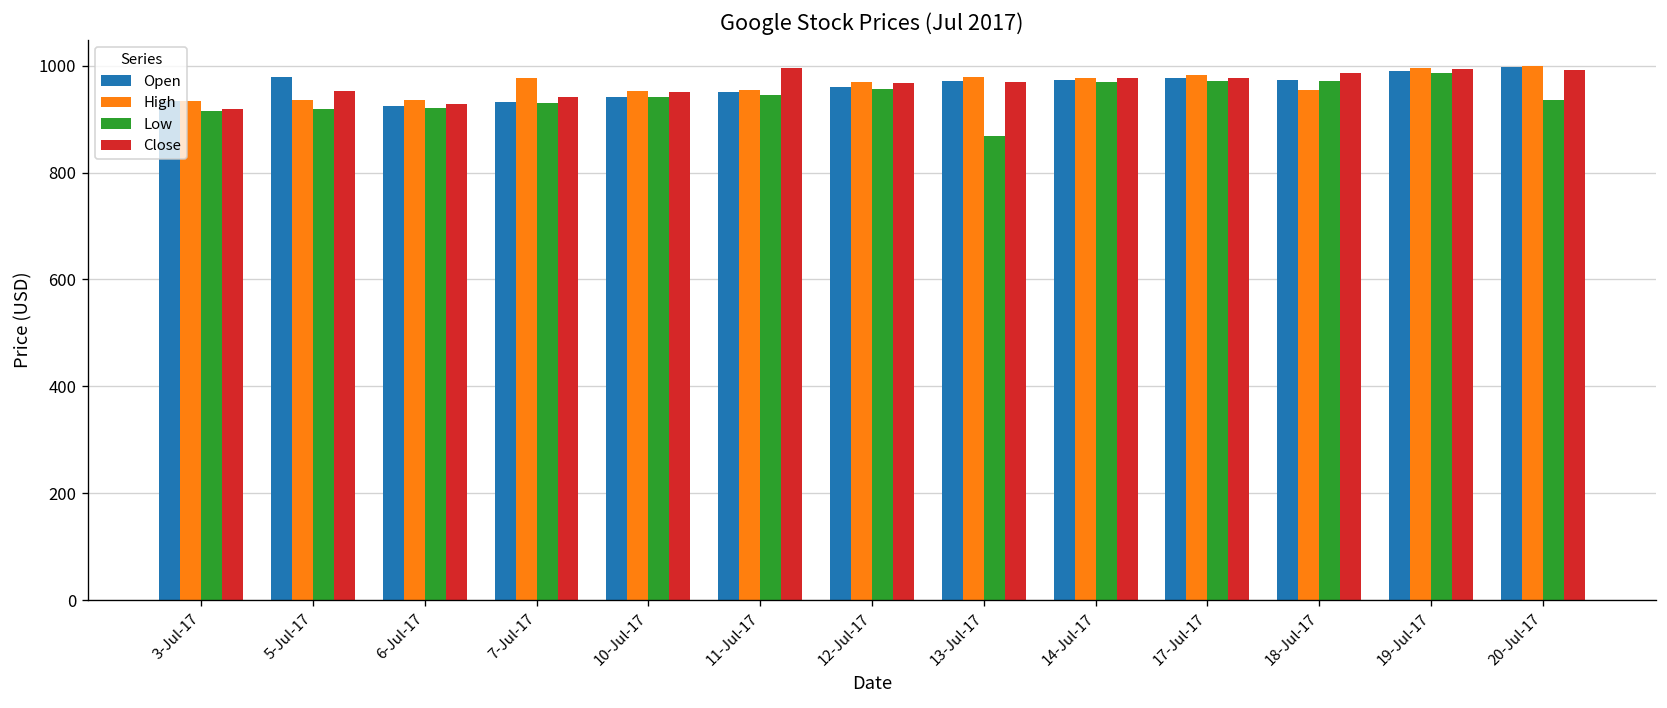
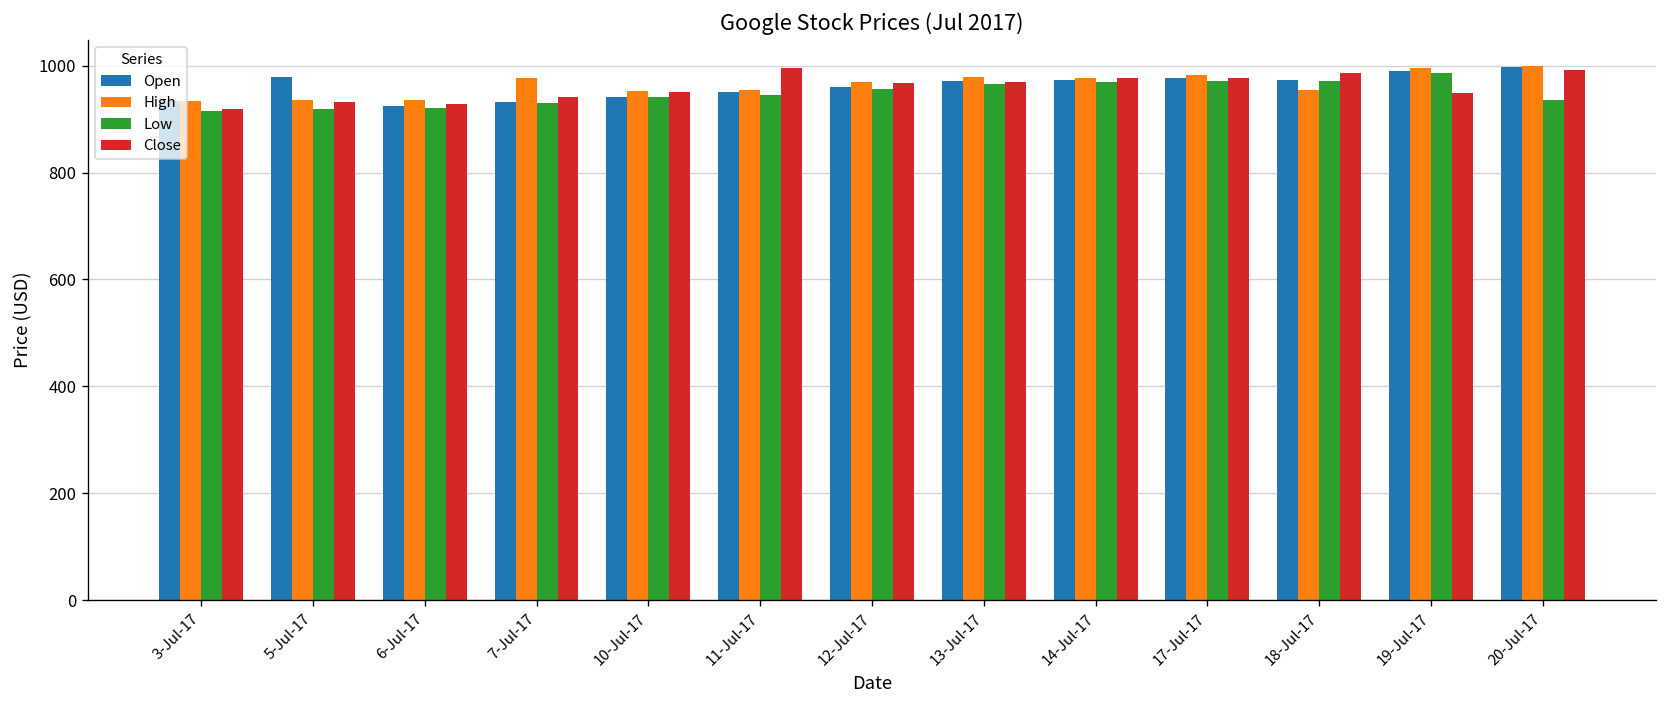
Close, 5-Jul-17: 950 -> 930
Low, 13-Jul-17: 870 -> 960
Close, 19-Jul-17: 990 -> 950
